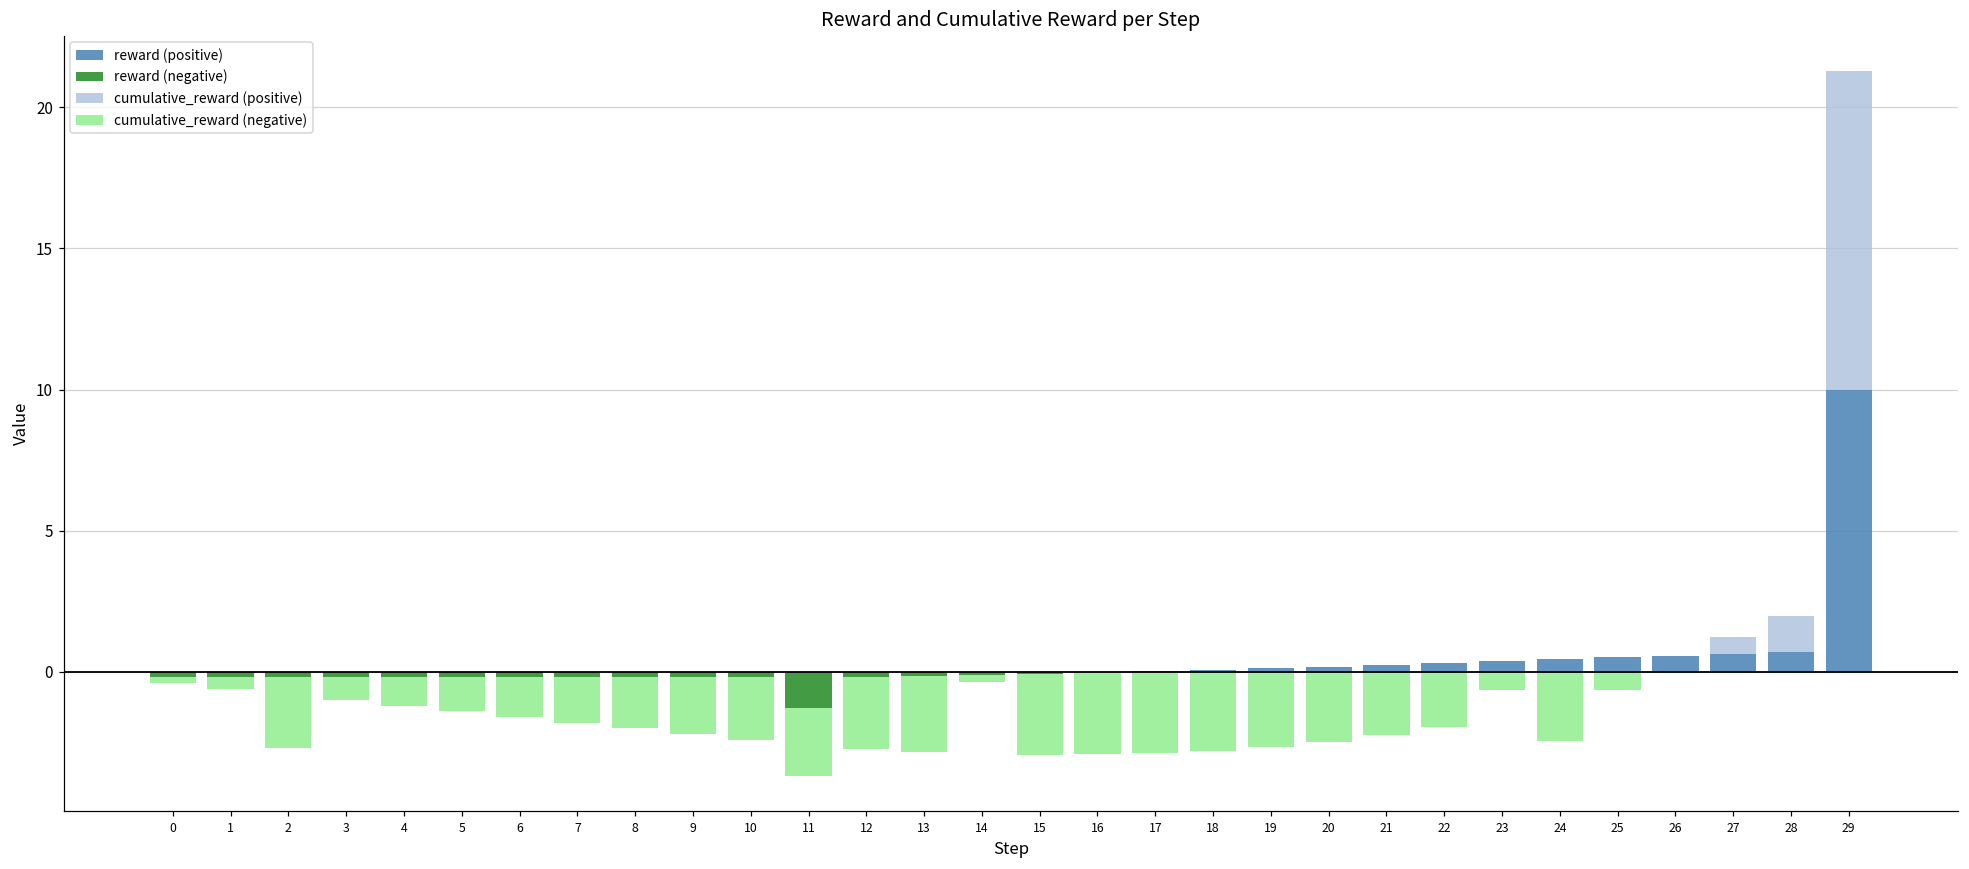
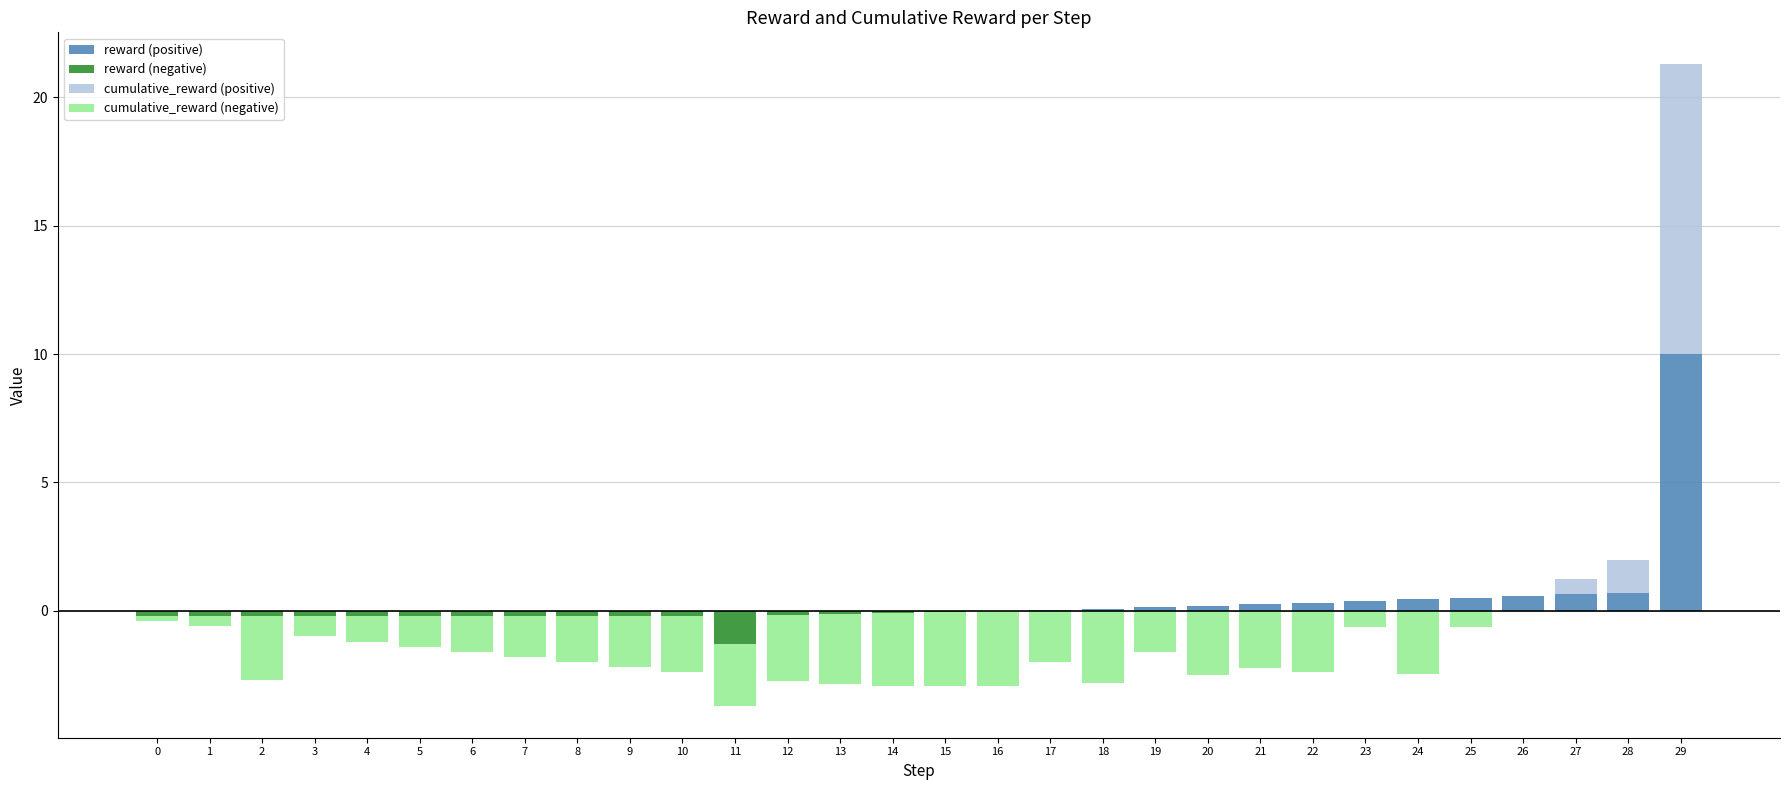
cumulative_reward (negative), 14: -0.3 -> -2.8
cumulative_reward (negative), 17: -2.9 -> -2.0
cumulative_reward (negative), 19: -2.7 -> -1.6
cumulative_reward (negative), 22: -1.9 -> -2.4
